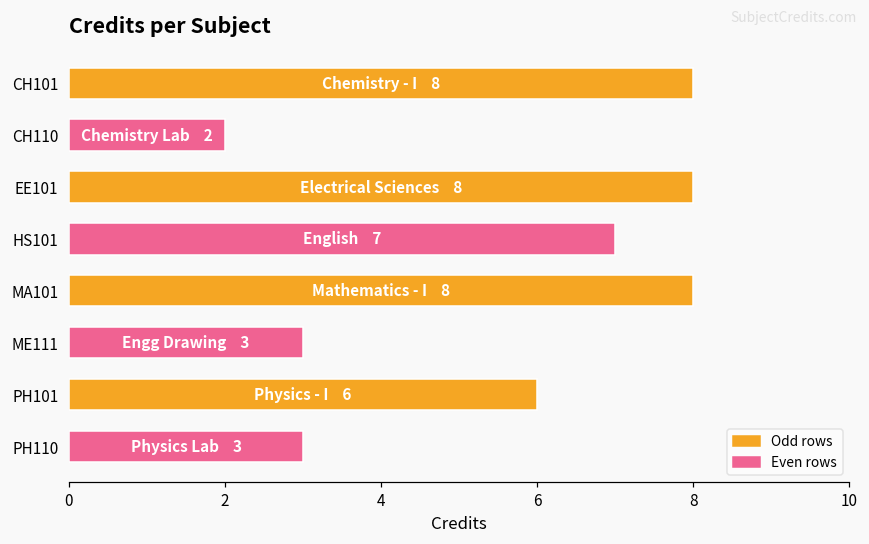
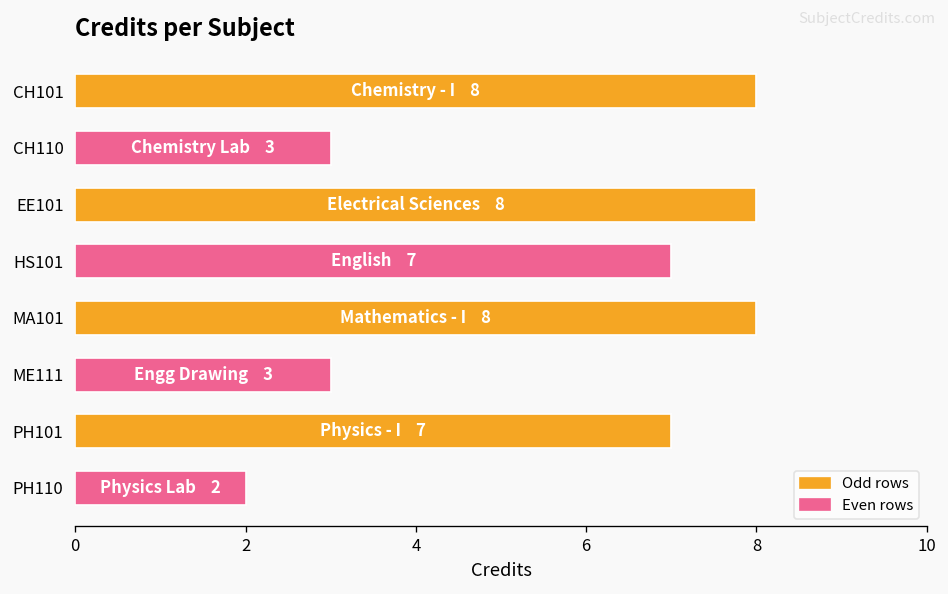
CH110: 2 -> 3
PH101: 6 -> 7
PH110: 3 -> 2
